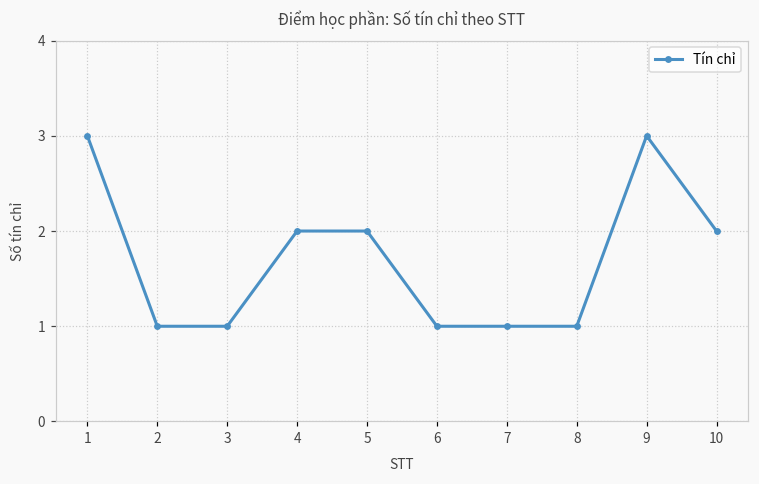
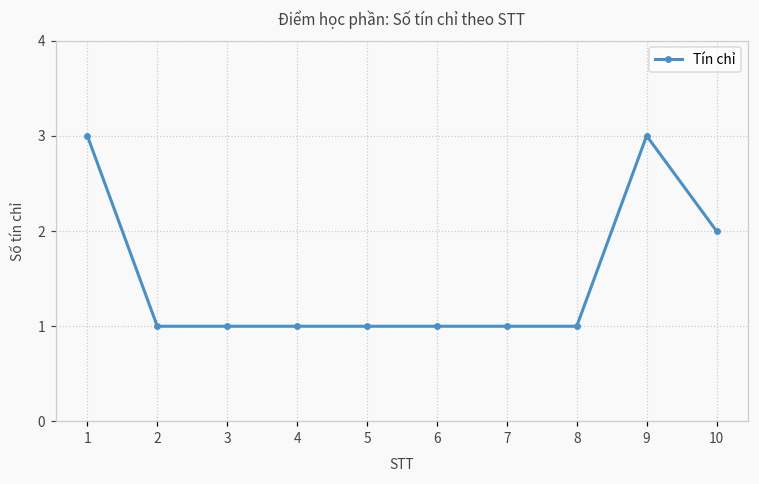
4: 2 -> 1
5: 2 -> 1
